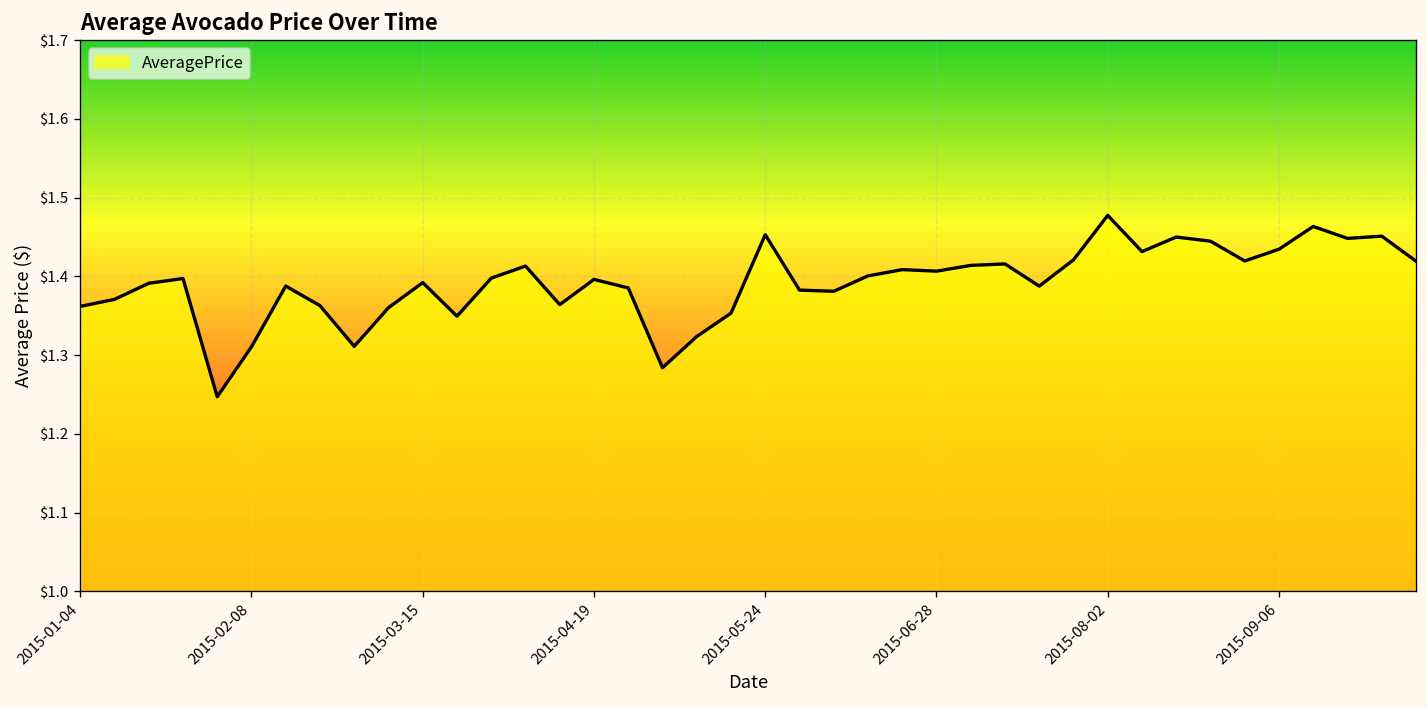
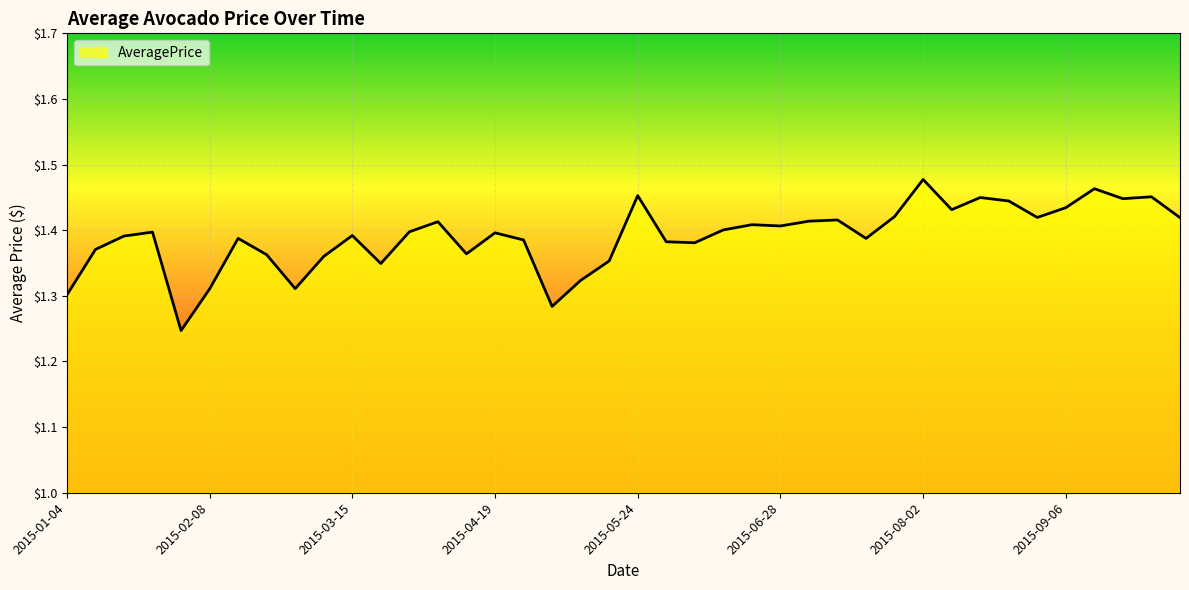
2015-01-04: $1.36 -> $1.30
